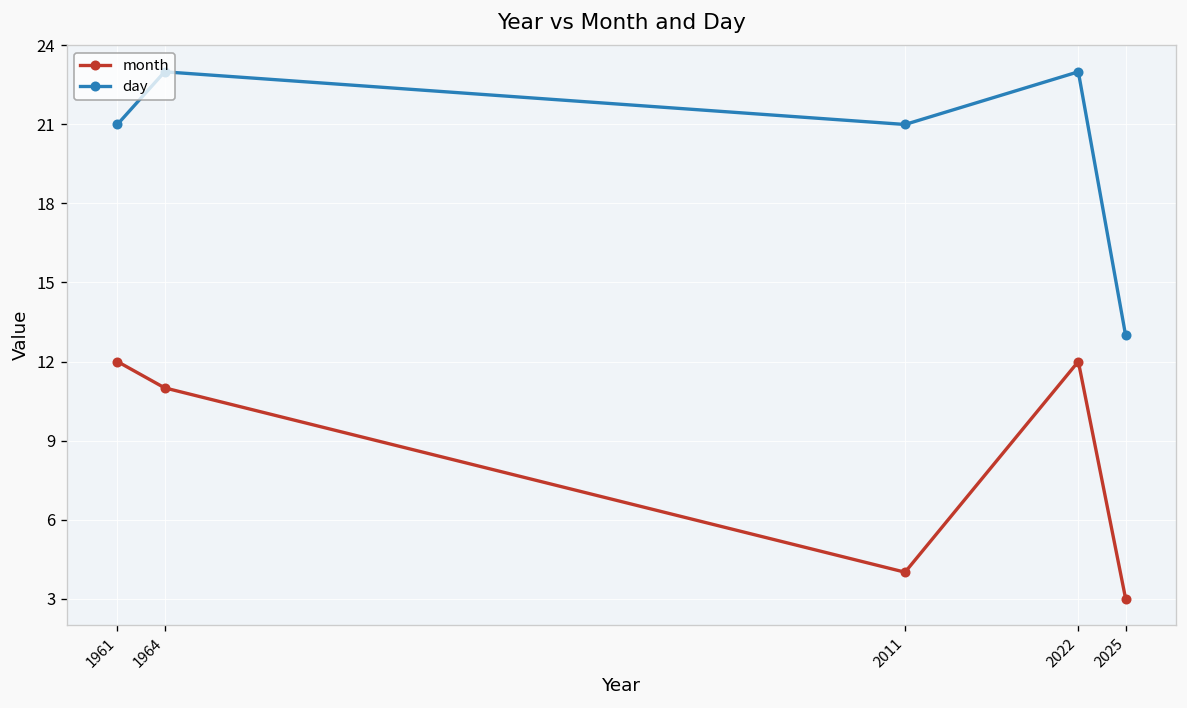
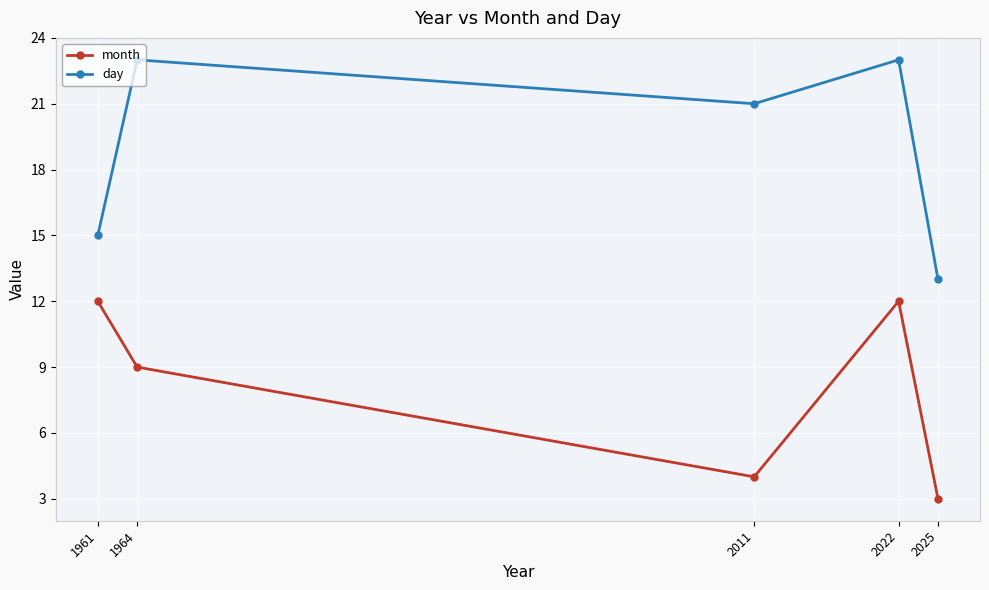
day, 1961: 21 -> 15
month, 1964: 11 -> 9
